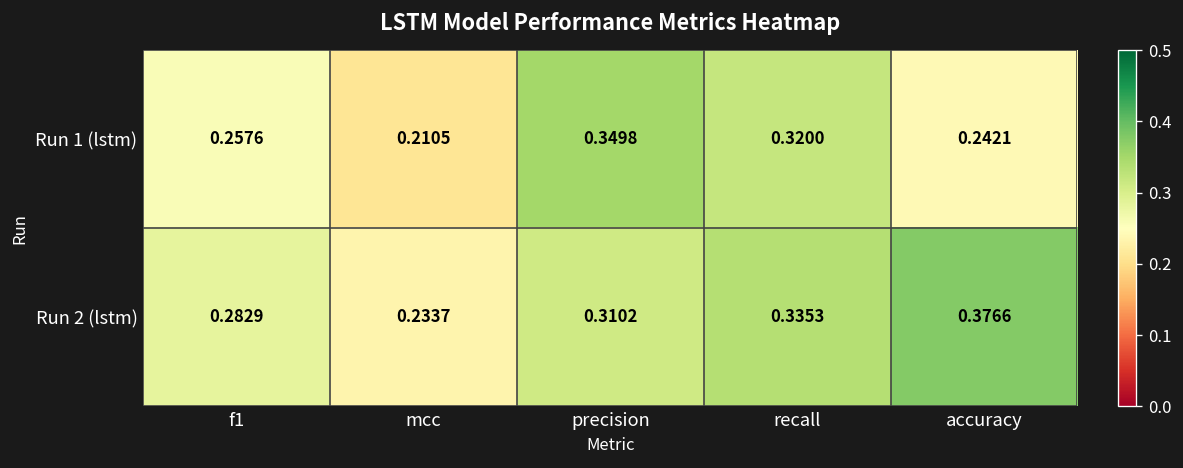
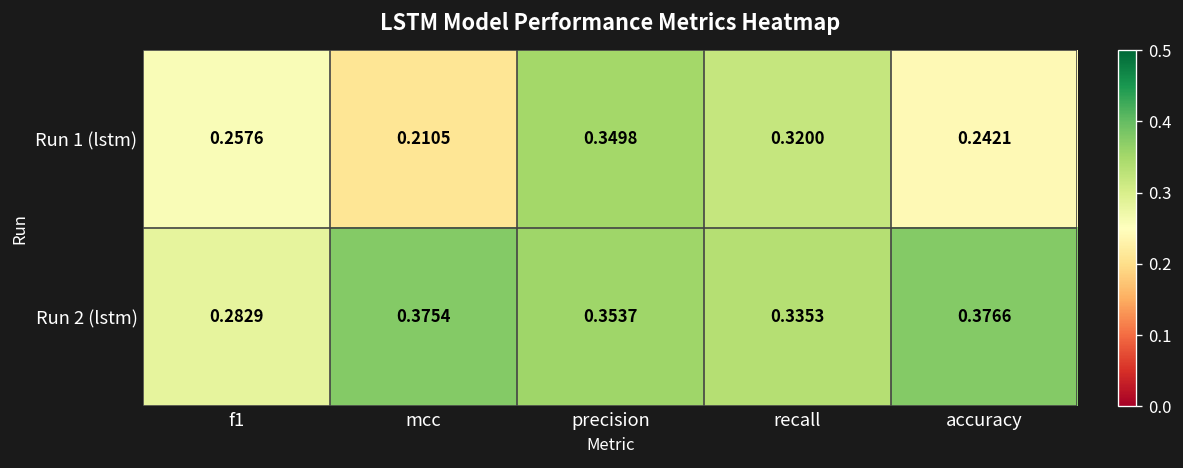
Run 2 (lstm), mcc: 0.2337 -> 0.3754
Run 2 (lstm), precision: 0.3102 -> 0.3537
